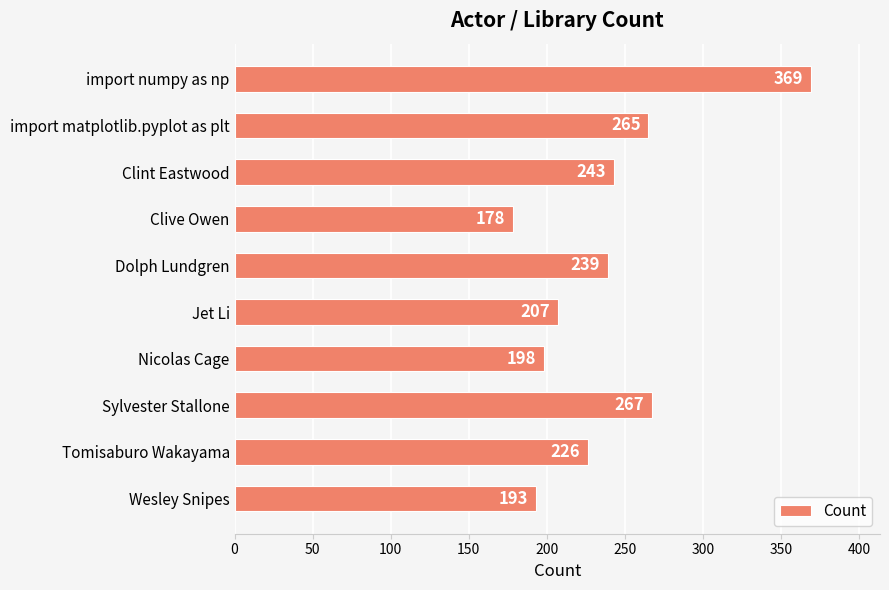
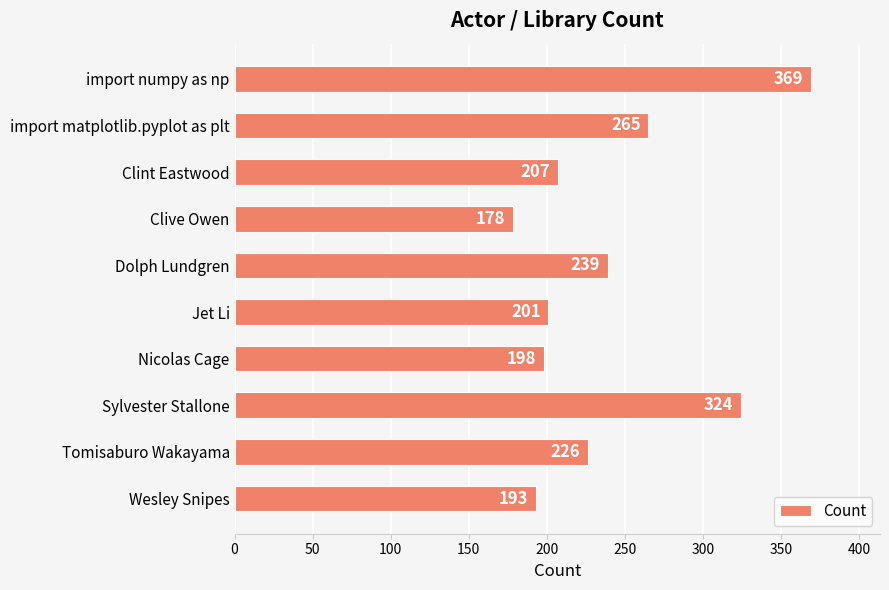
Clint Eastwood: 243 -> 207
Jet Li: 207 -> 201
Sylvester Stallone: 267 -> 324
